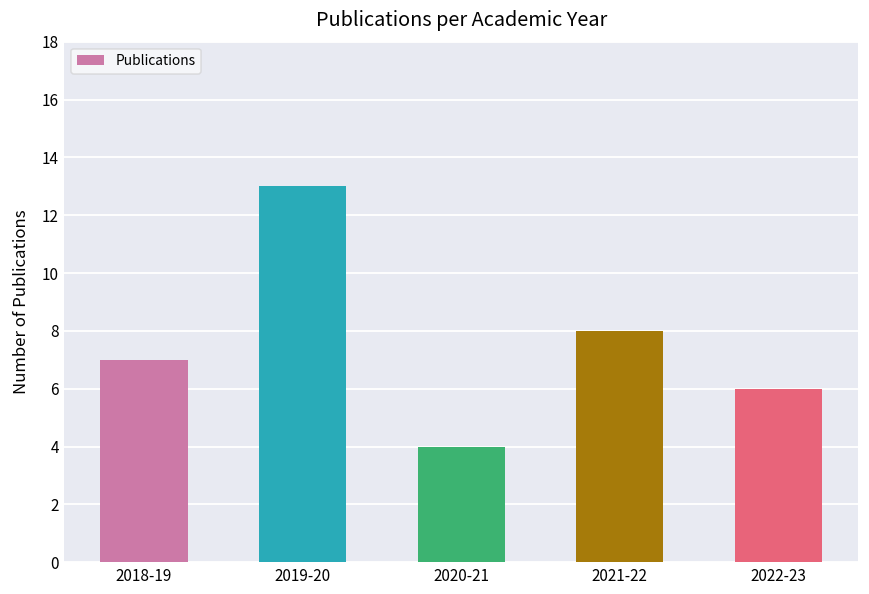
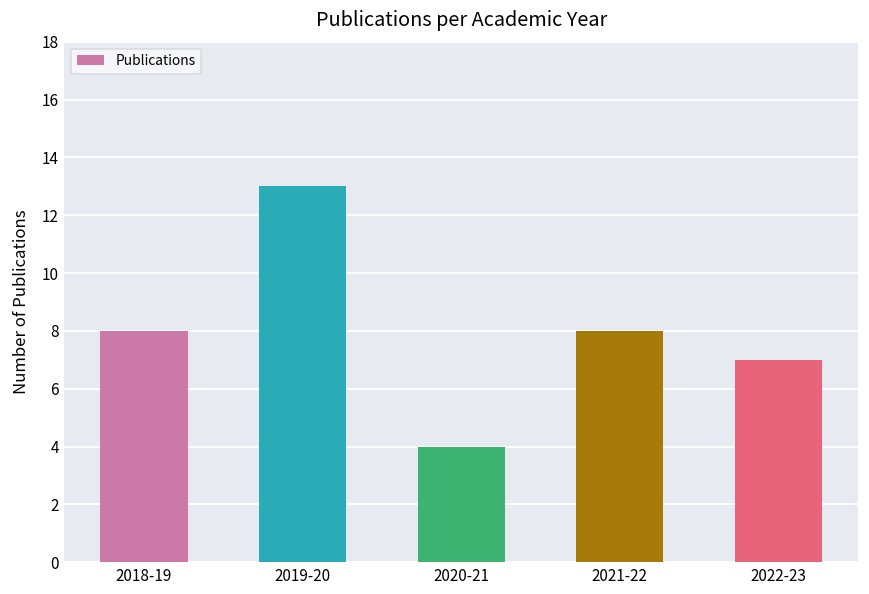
2018-19: 7 -> 8
2022-23: 6 -> 7
